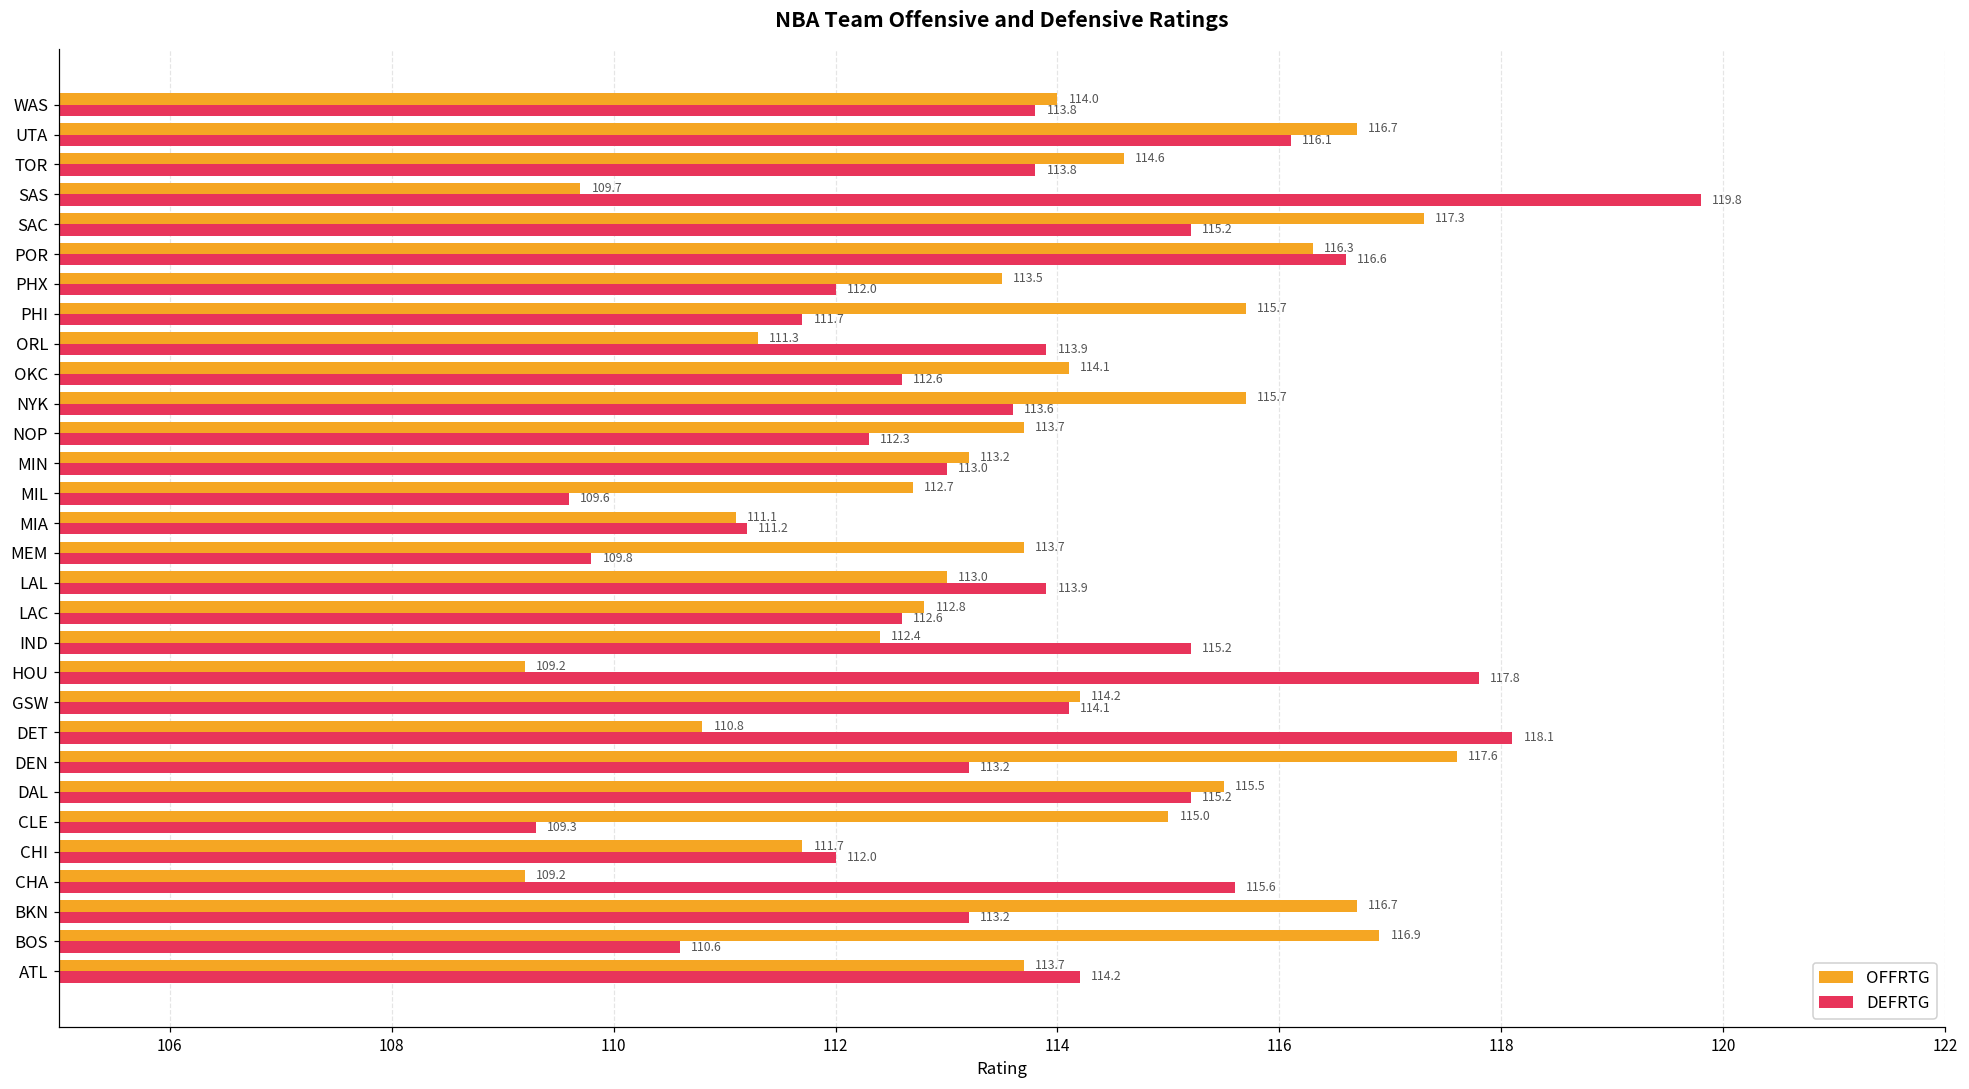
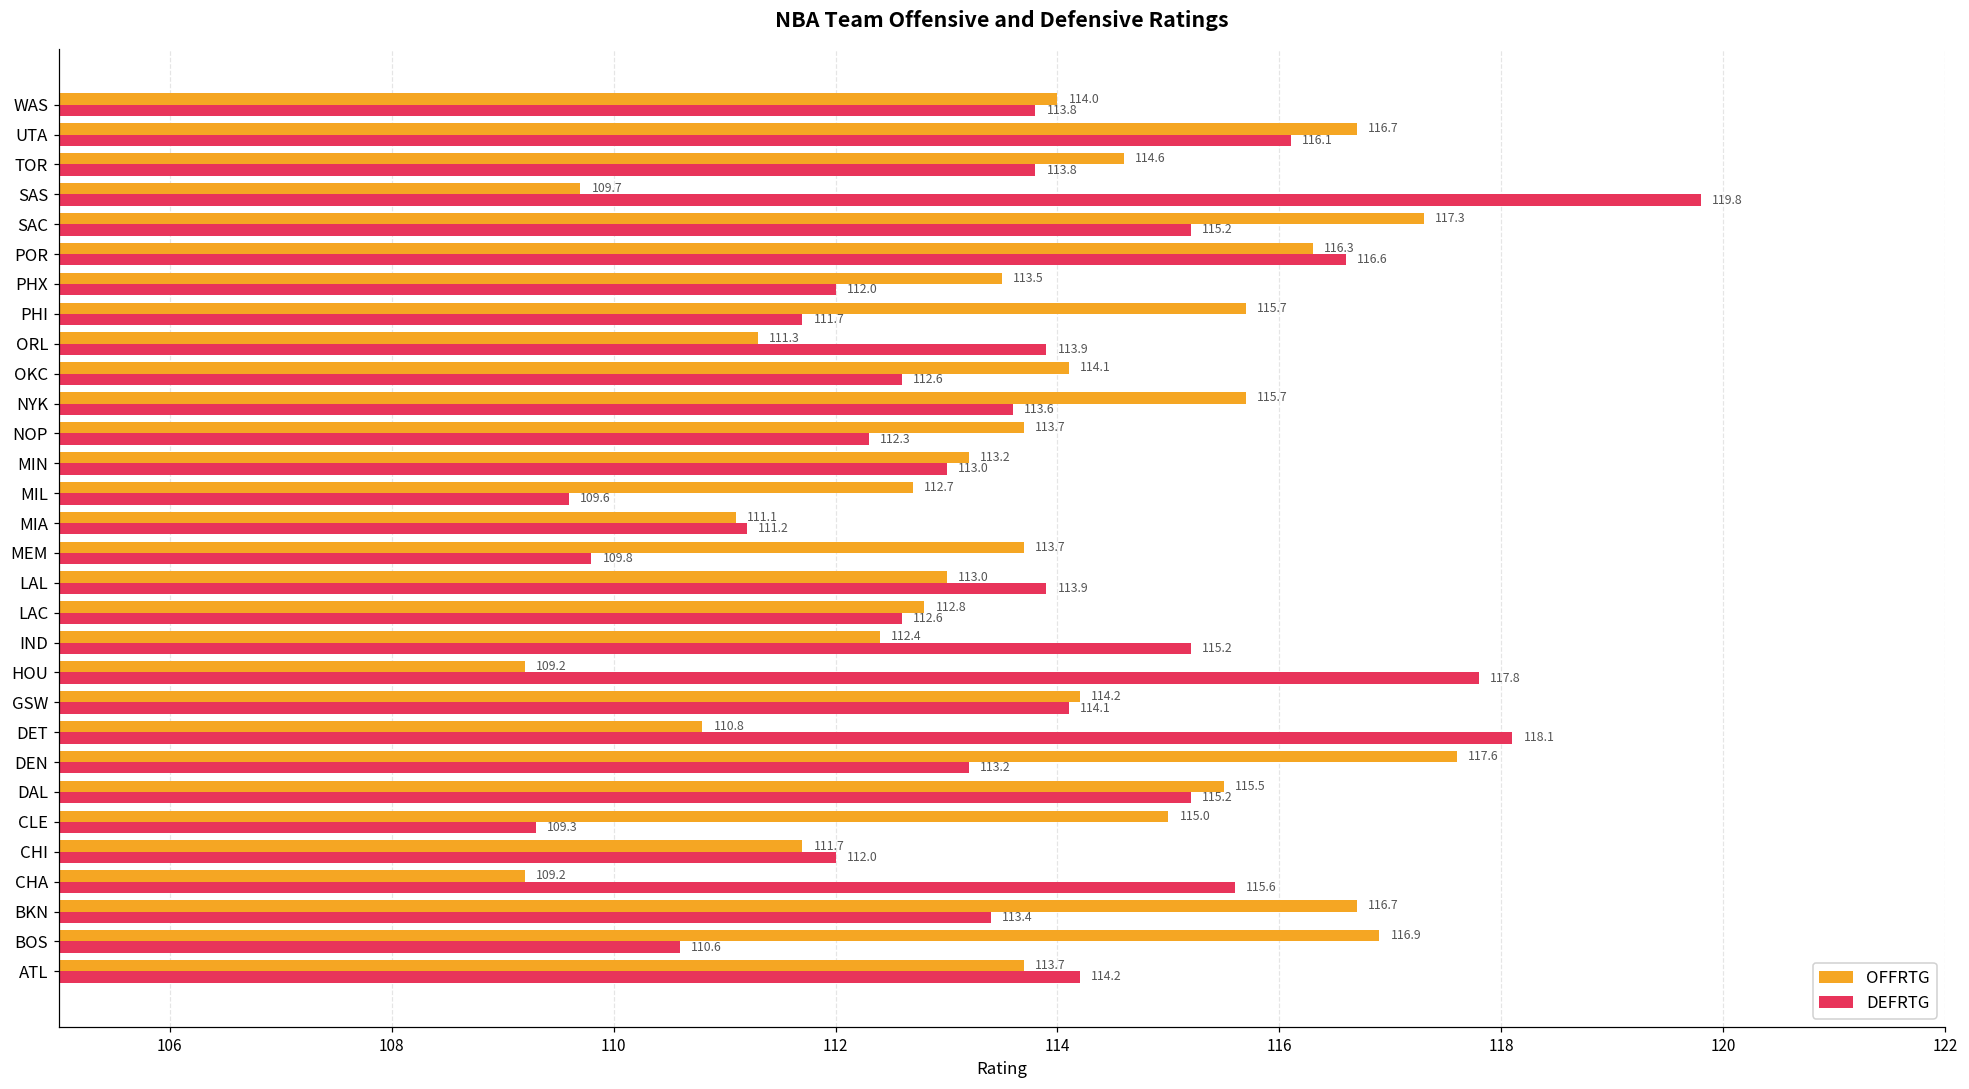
DEFRTG, BKN: 113.2 -> 113.4
